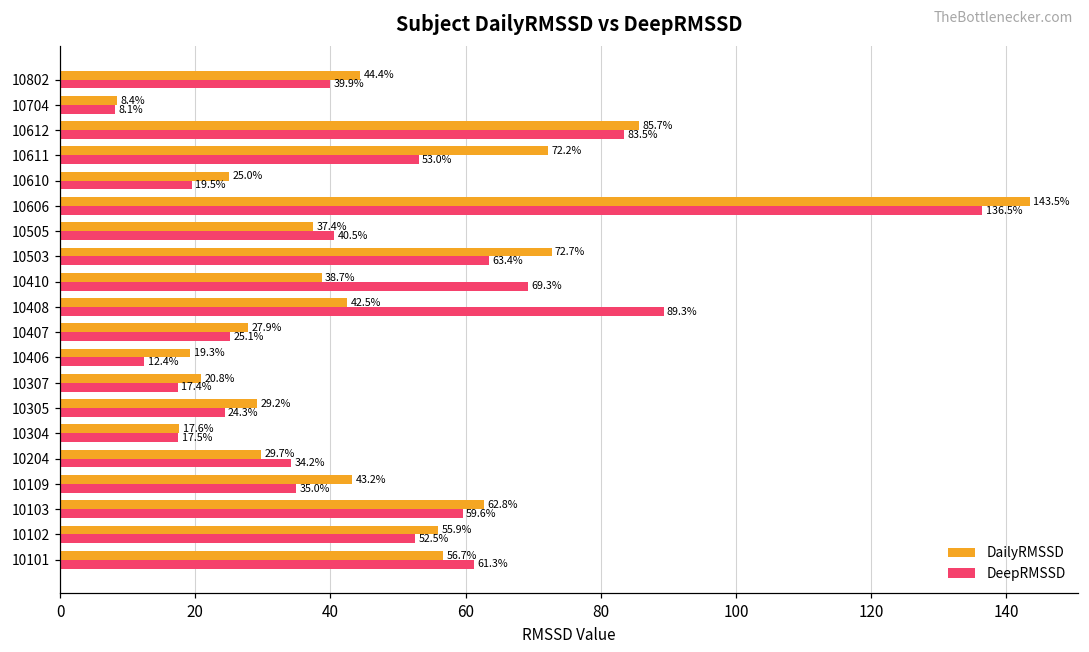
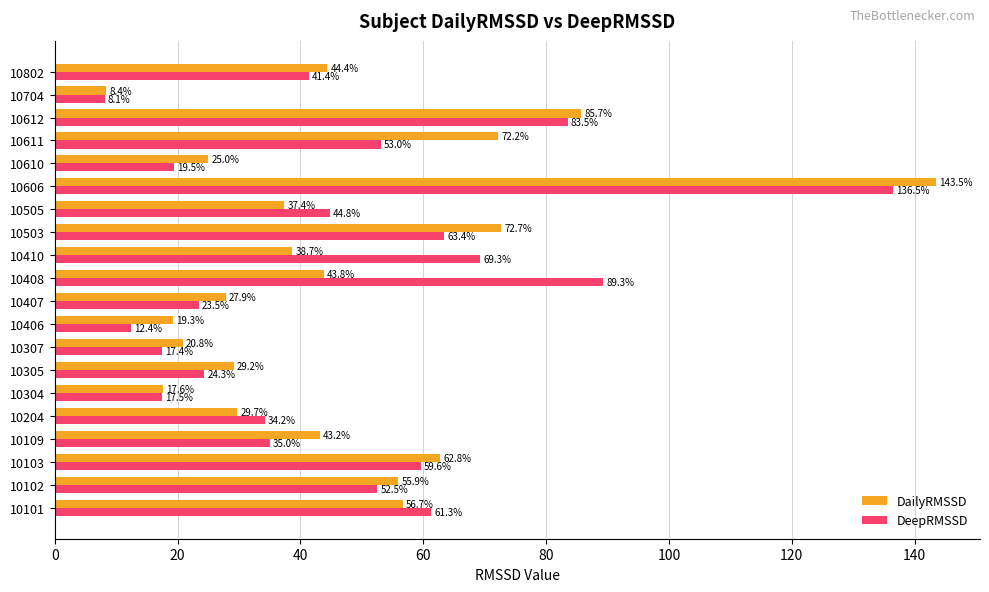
DeepRMSSD, 10802: 39.9% -> 41.4%
DeepRMSSD, 10505: 40.5% -> 44.8%
DailyRMSSD, 10408: 42.5% -> 43.8%
DeepRMSSD, 10407: 25.1% -> 23.5%
